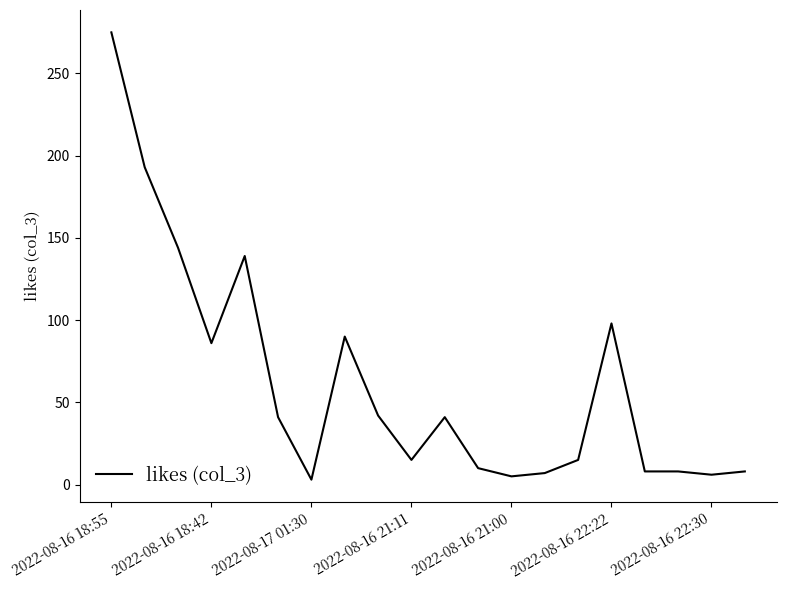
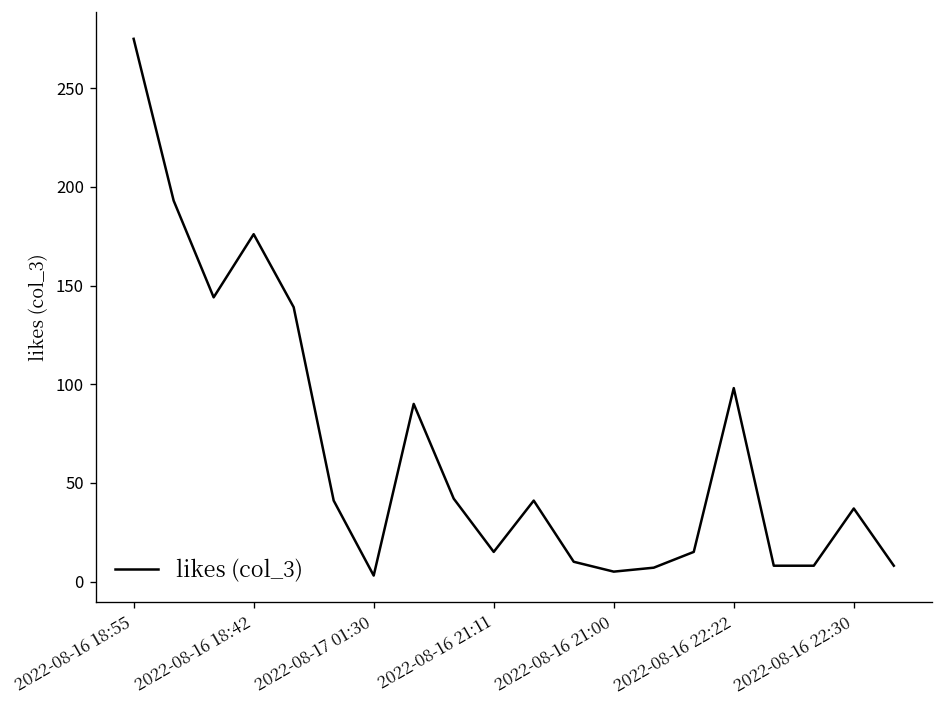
2022-08-16 18:42: 86 -> 176
2022-08-16 22:30: 6 -> 37
